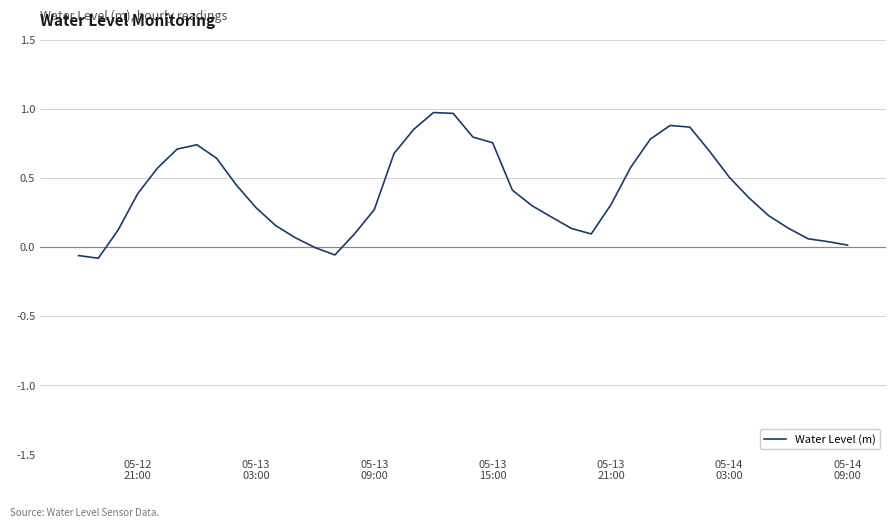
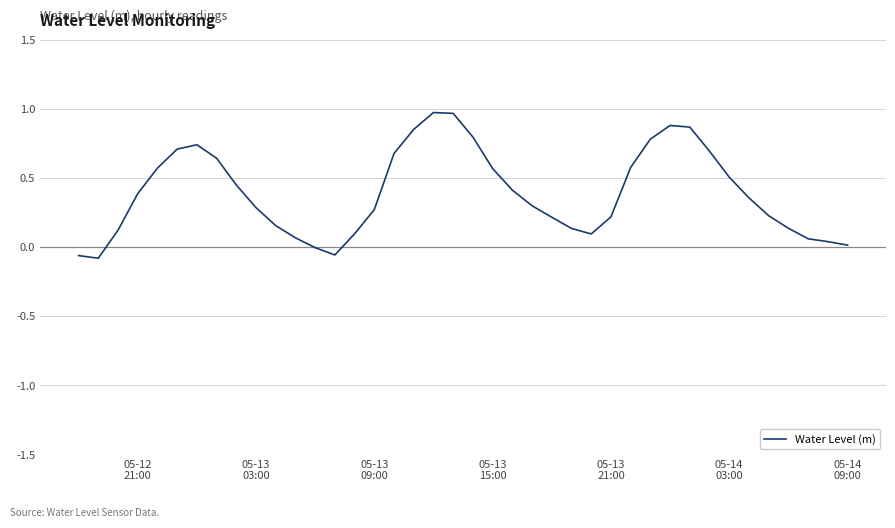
05-13 15:00: 0.75 -> 0.57
05-13 21:00: 0.31 -> 0.22
